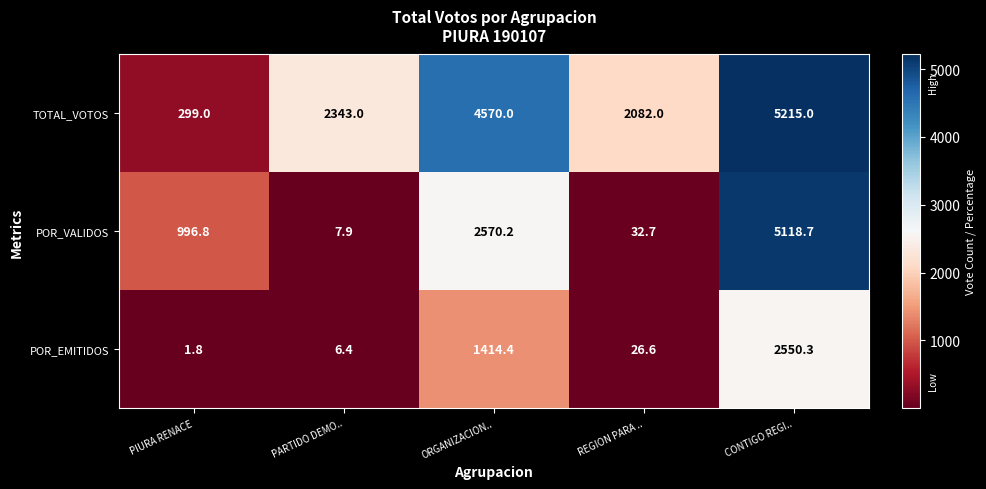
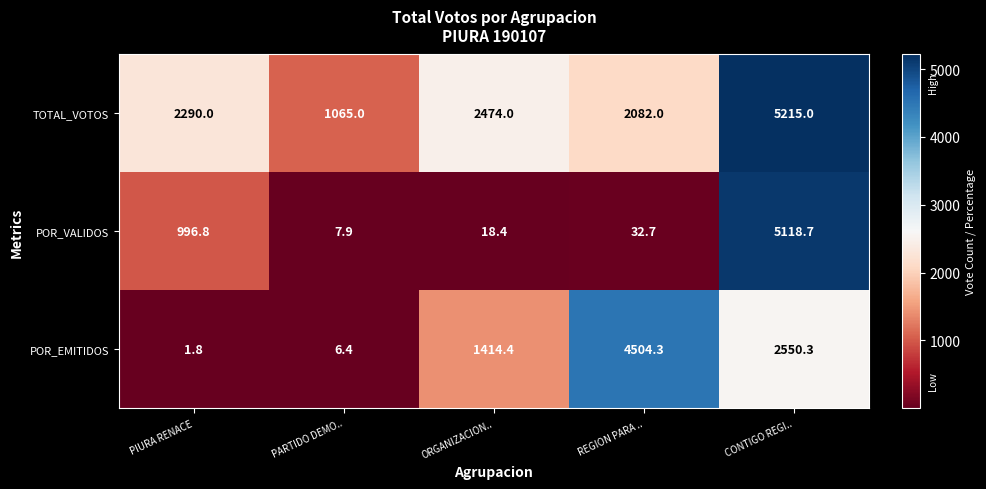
TOTAL_VOTOS, PIURA RENACE: 299.0 -> 2290.0
TOTAL_VOTOS, PARTIDO DEMO..: 2343.0 -> 1065.0
TOTAL_VOTOS, ORGANIZACION..: 4570.0 -> 2474.0
POR_VALIDOS, ORGANIZACION..: 2570.2 -> 18.4
POR_EMITIDOS, REGION PARA ..: 26.6 -> 4504.3
